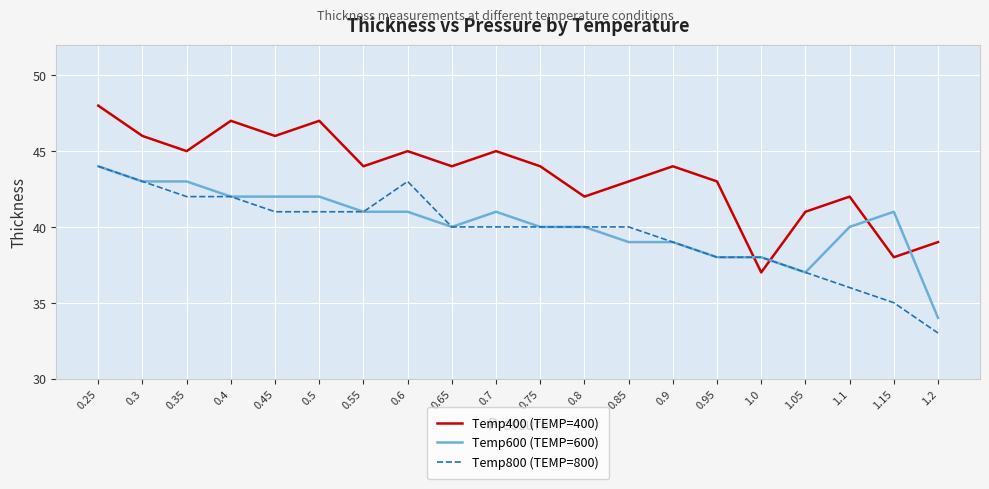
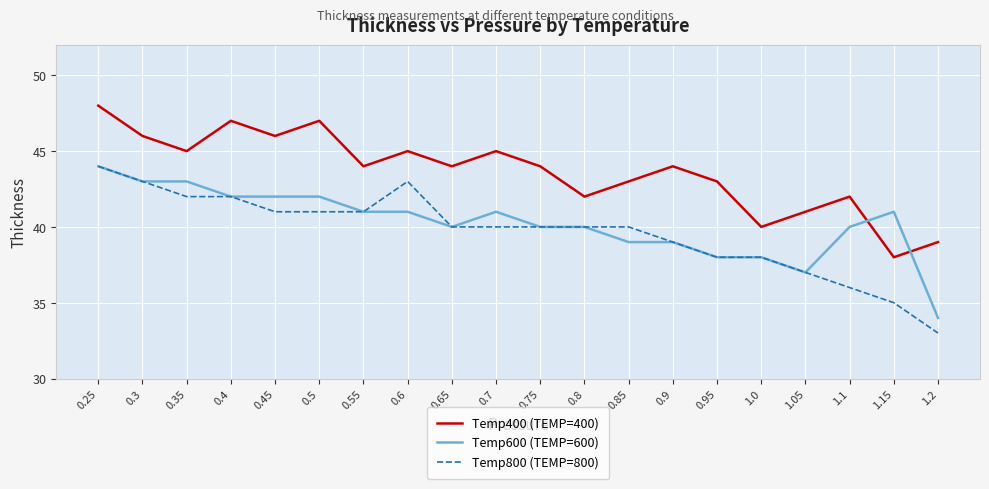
Temp400 (TEMP=400), 1.0: 37 -> 40
